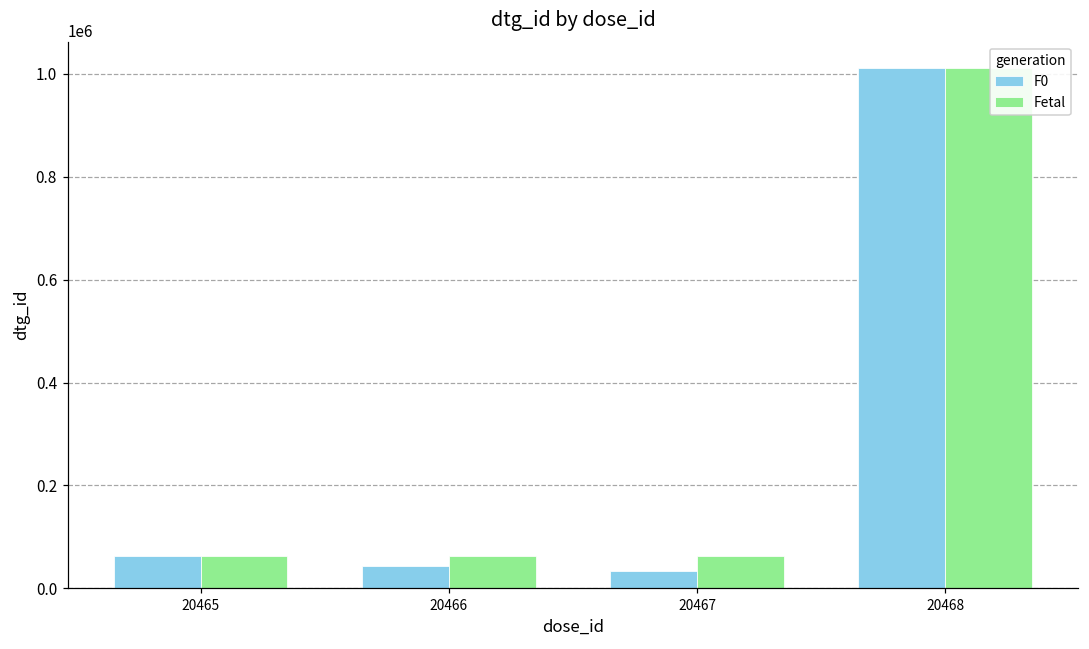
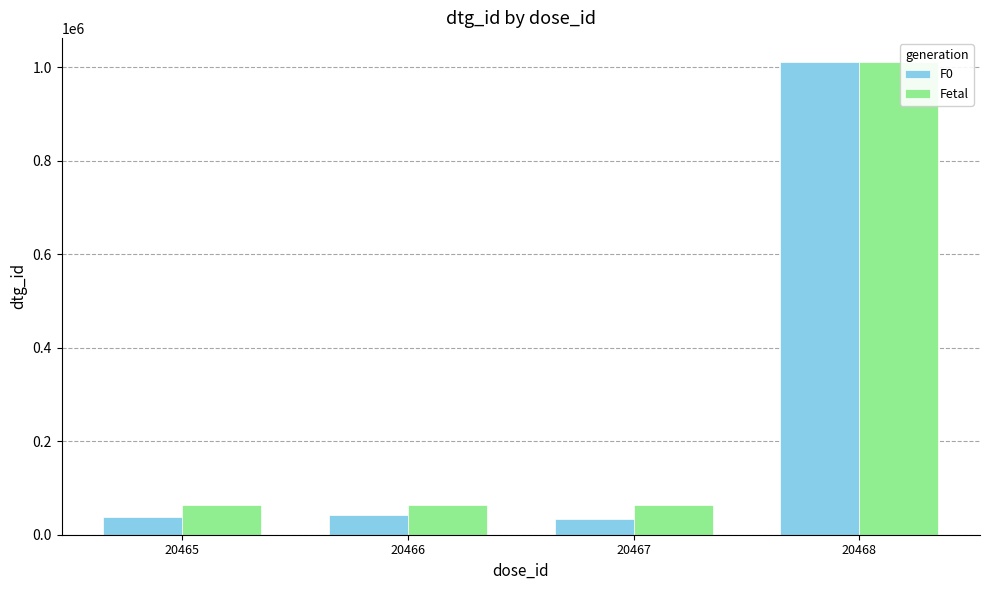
F0, 20465: 60000 -> 40000
